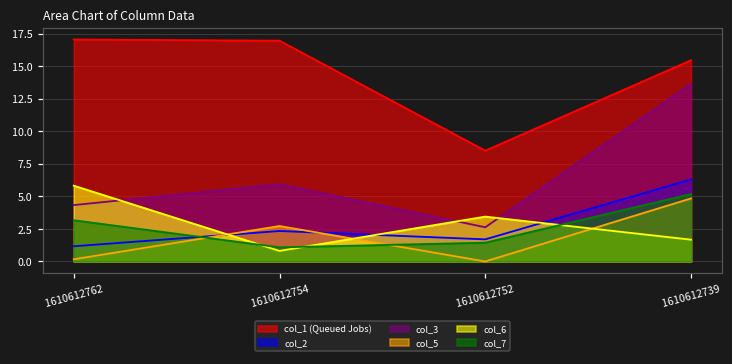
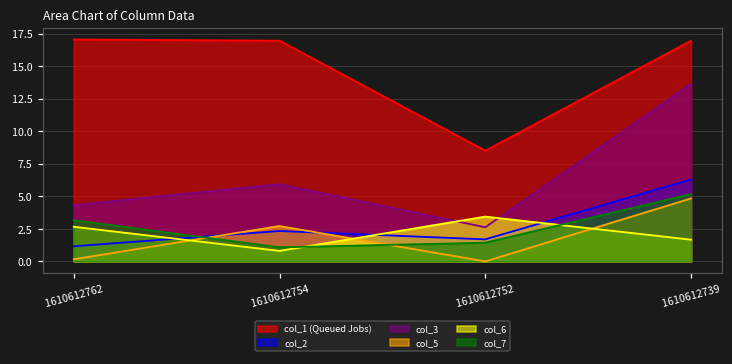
col_6, 1610612762: 5.8 -> 2.7
col_1 (Queued Jobs), 1610612739: 15.5 -> 17.0
